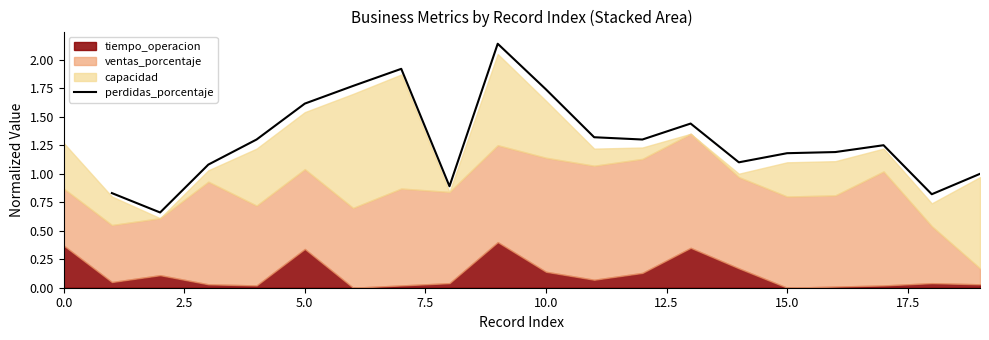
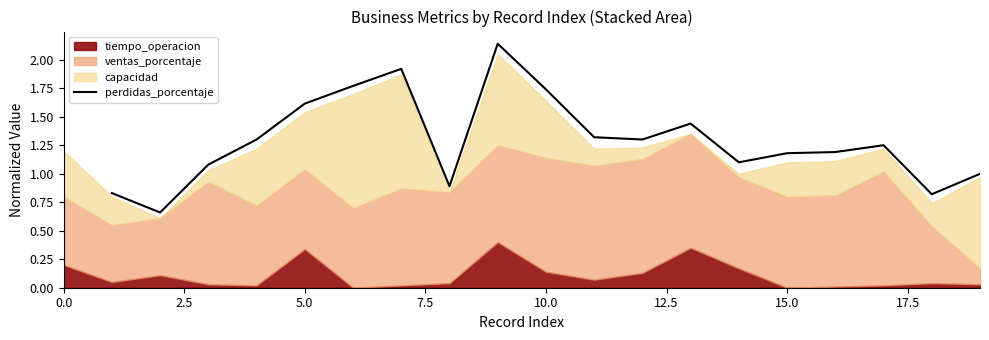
tiempo_operacion, 0.0: 0.37 -> 0.20
ventas_porcentaje, 0.0: 0.50 -> 0.60
